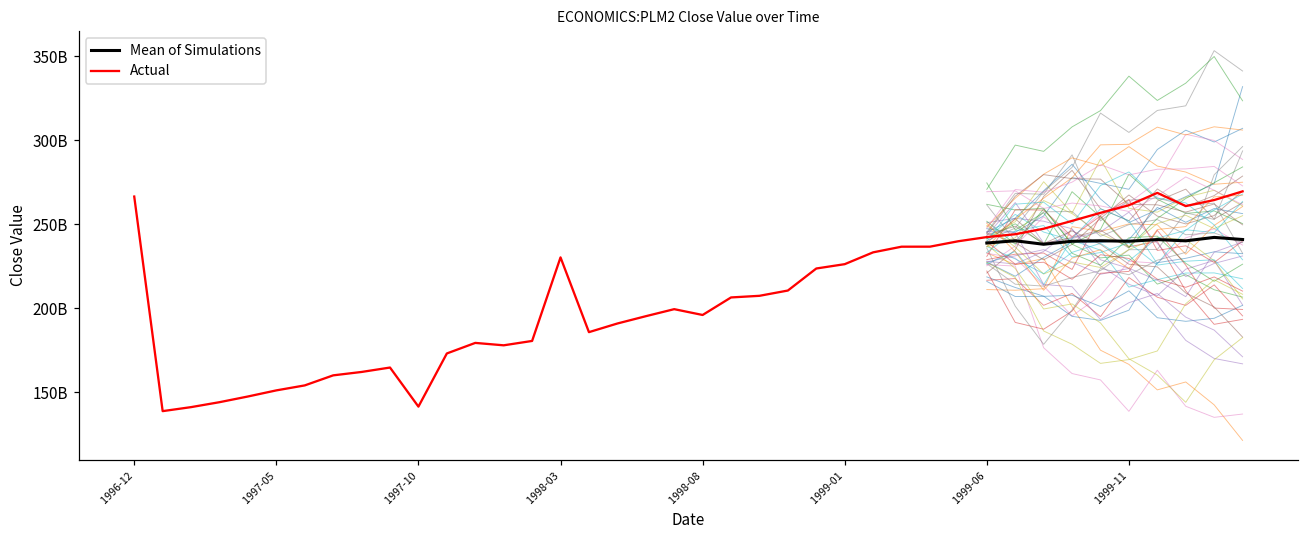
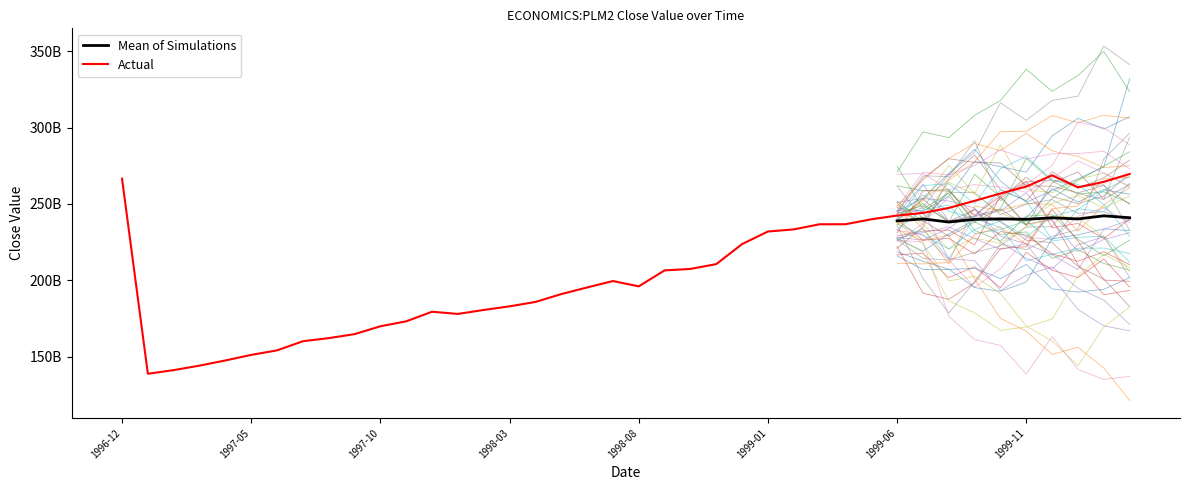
Actual, 1997-10: 141000000000 -> 170000000000
Actual, 1998-03: 230000000000 -> 183000000000
Actual, 1999-01: 226000000000 -> 232000000000
